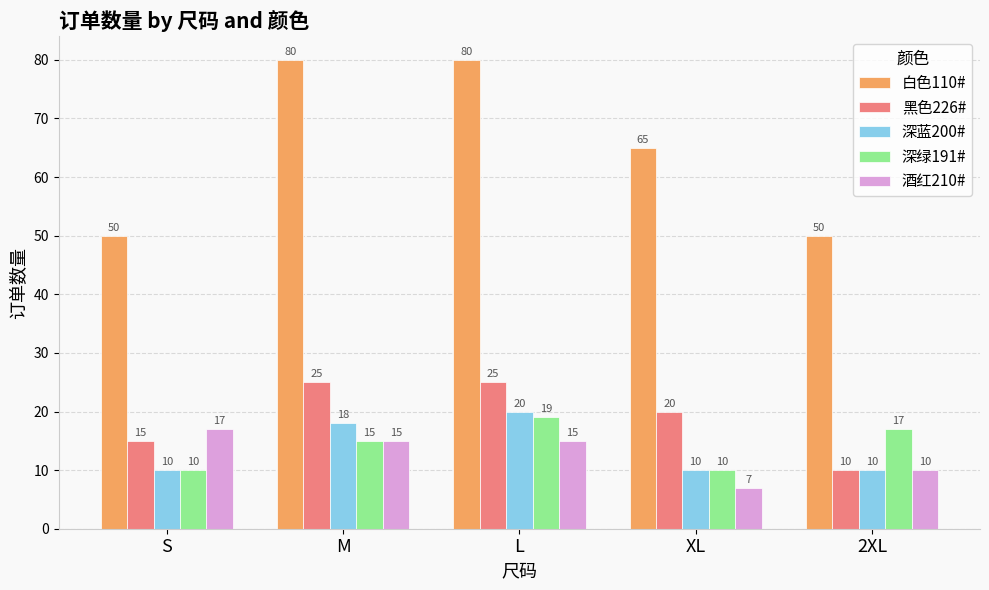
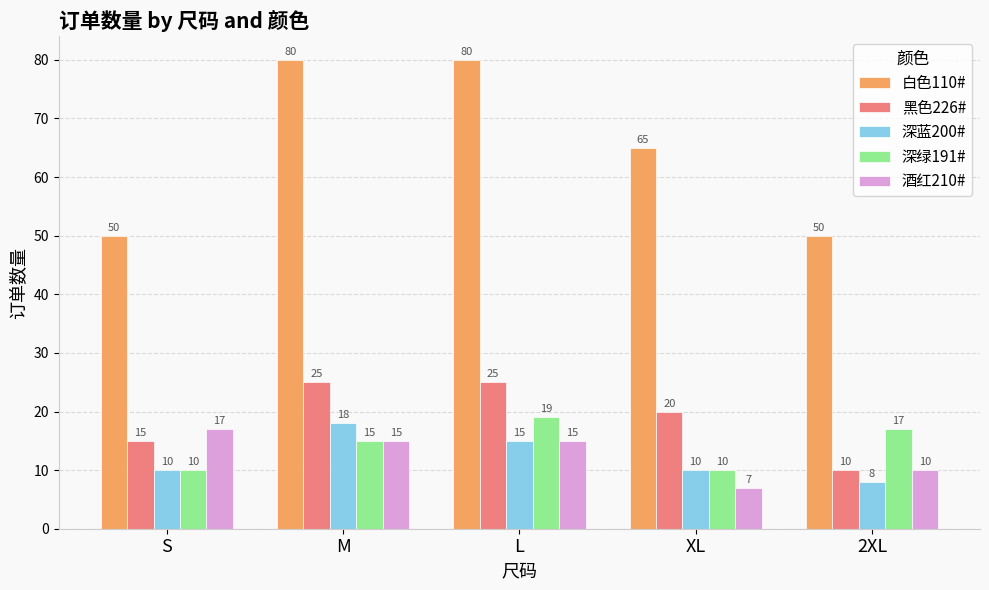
深蓝200#, L: 20 -> 15
深蓝200#, 2XL: 10 -> 8
